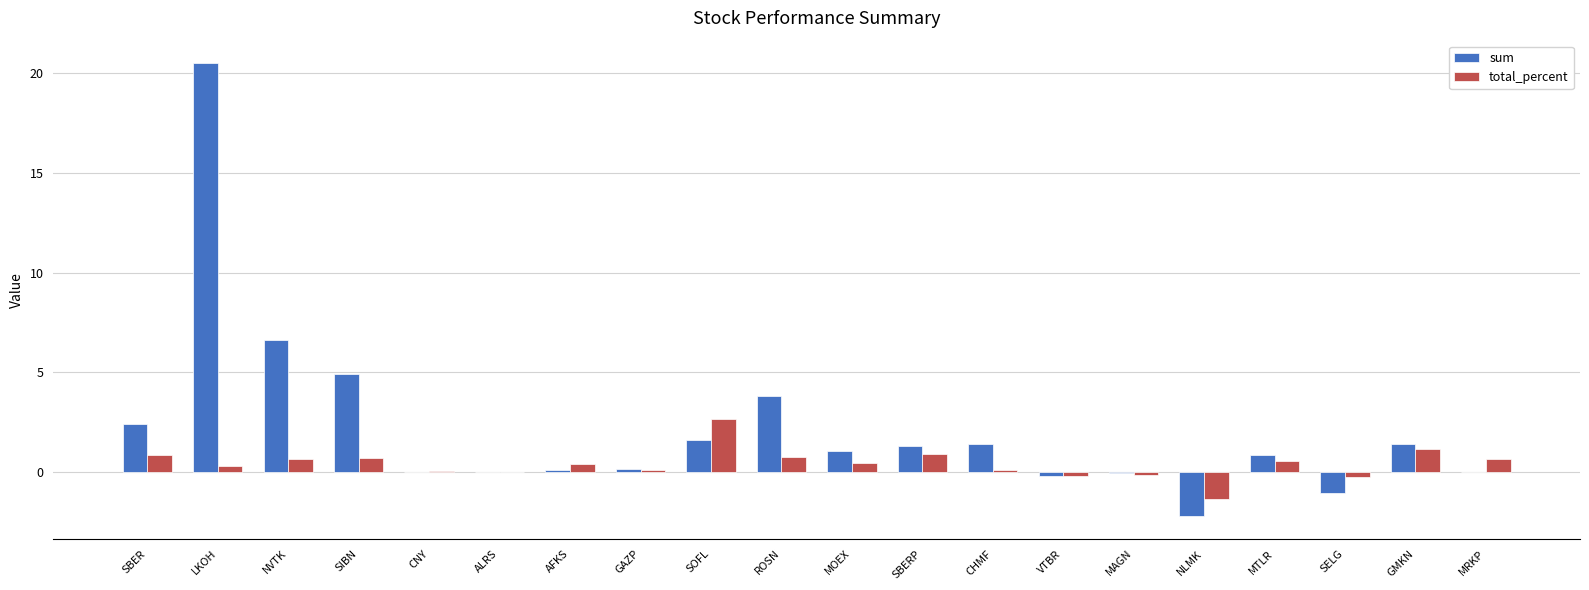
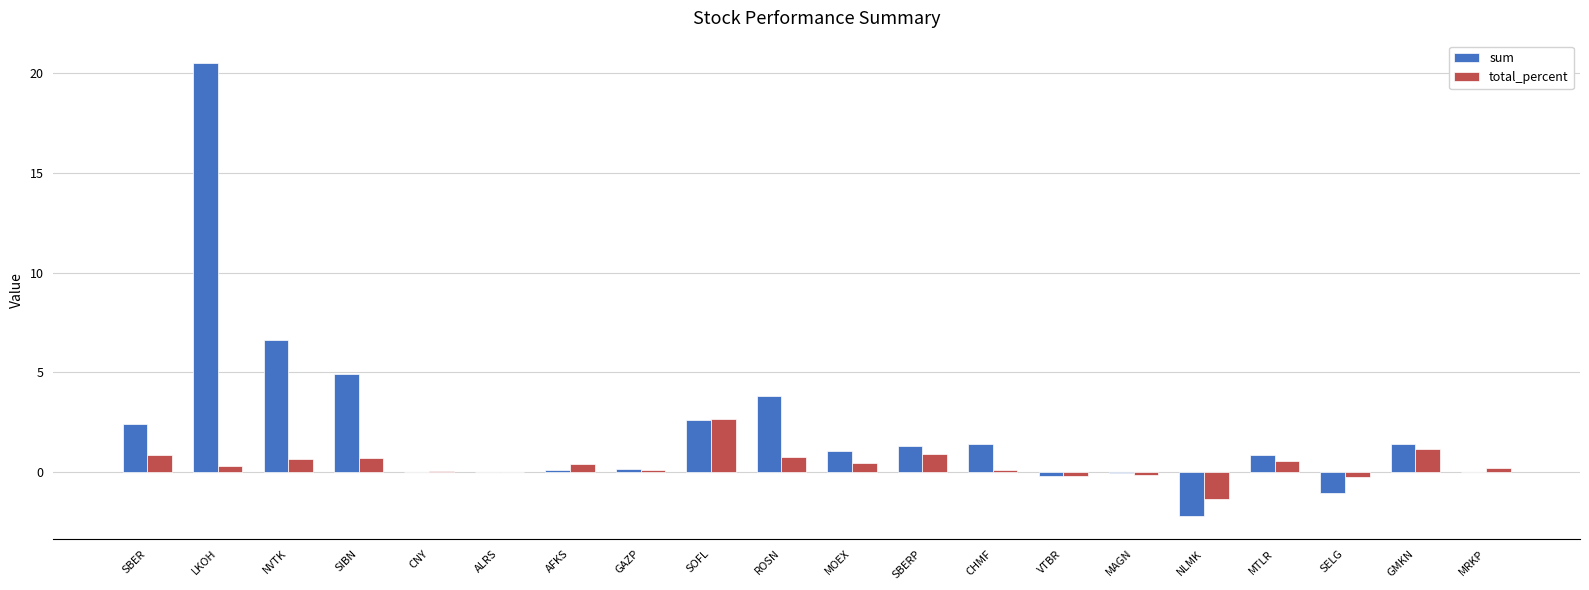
sum, SOFL: 1.6 -> 2.6
total_percent, MRKP: 0.6 -> 0.2
